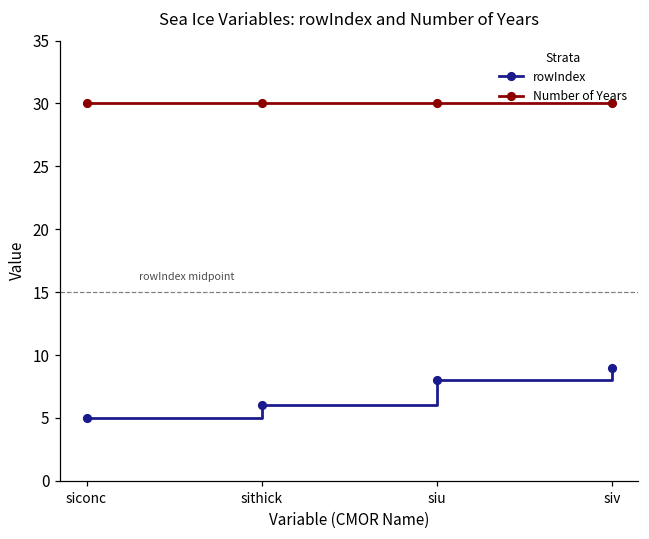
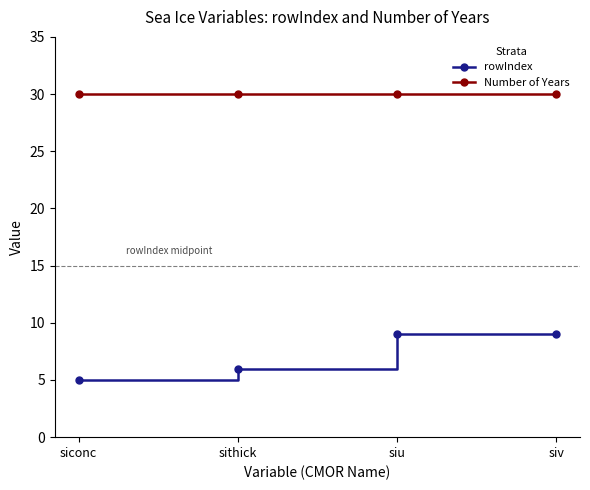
rowIndex, siu: 8 -> 9
